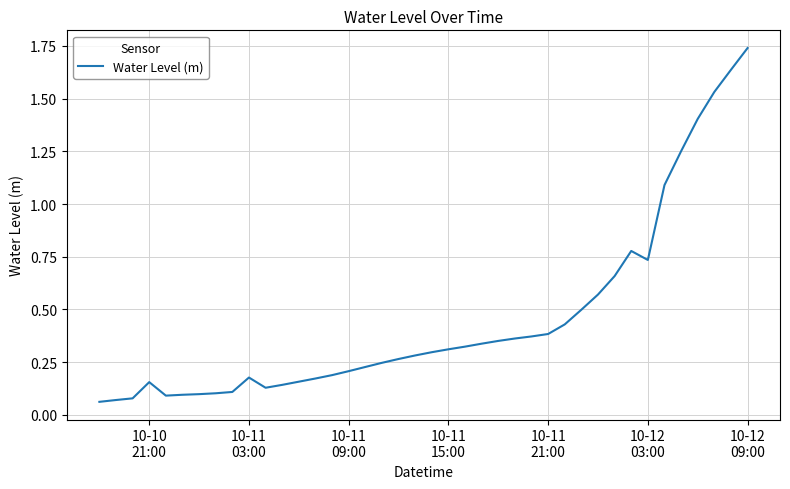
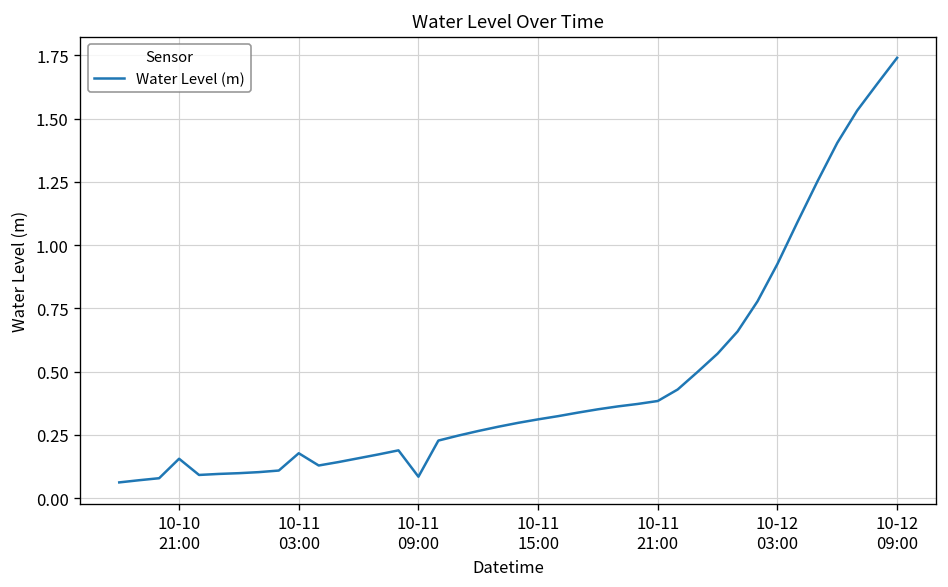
10-11 09:00: 0.21 -> 0.08
10-12 03:00: 0.73 -> 0.93
